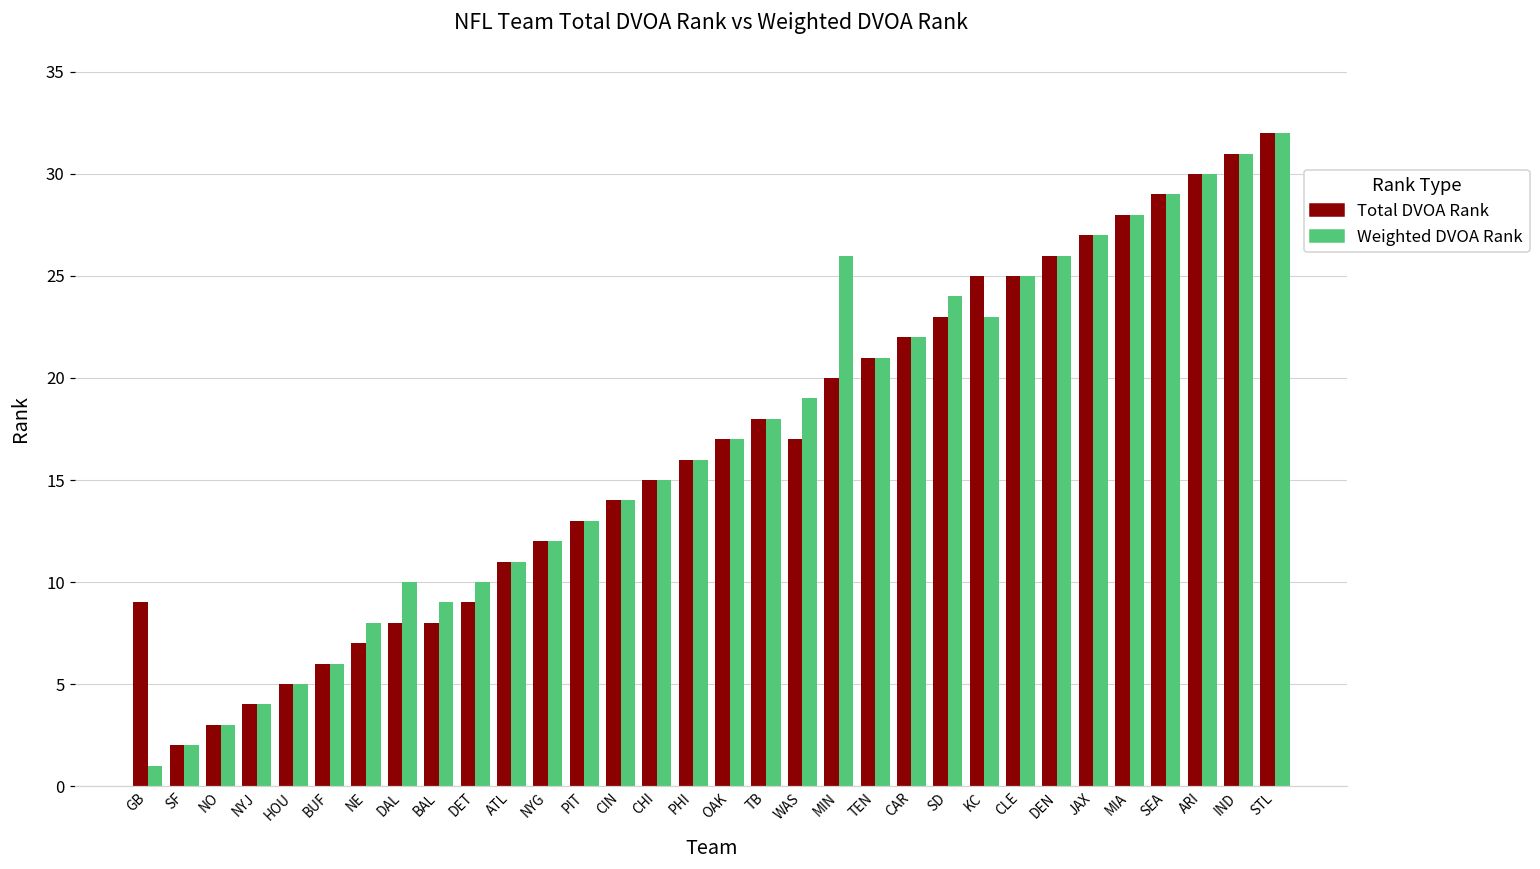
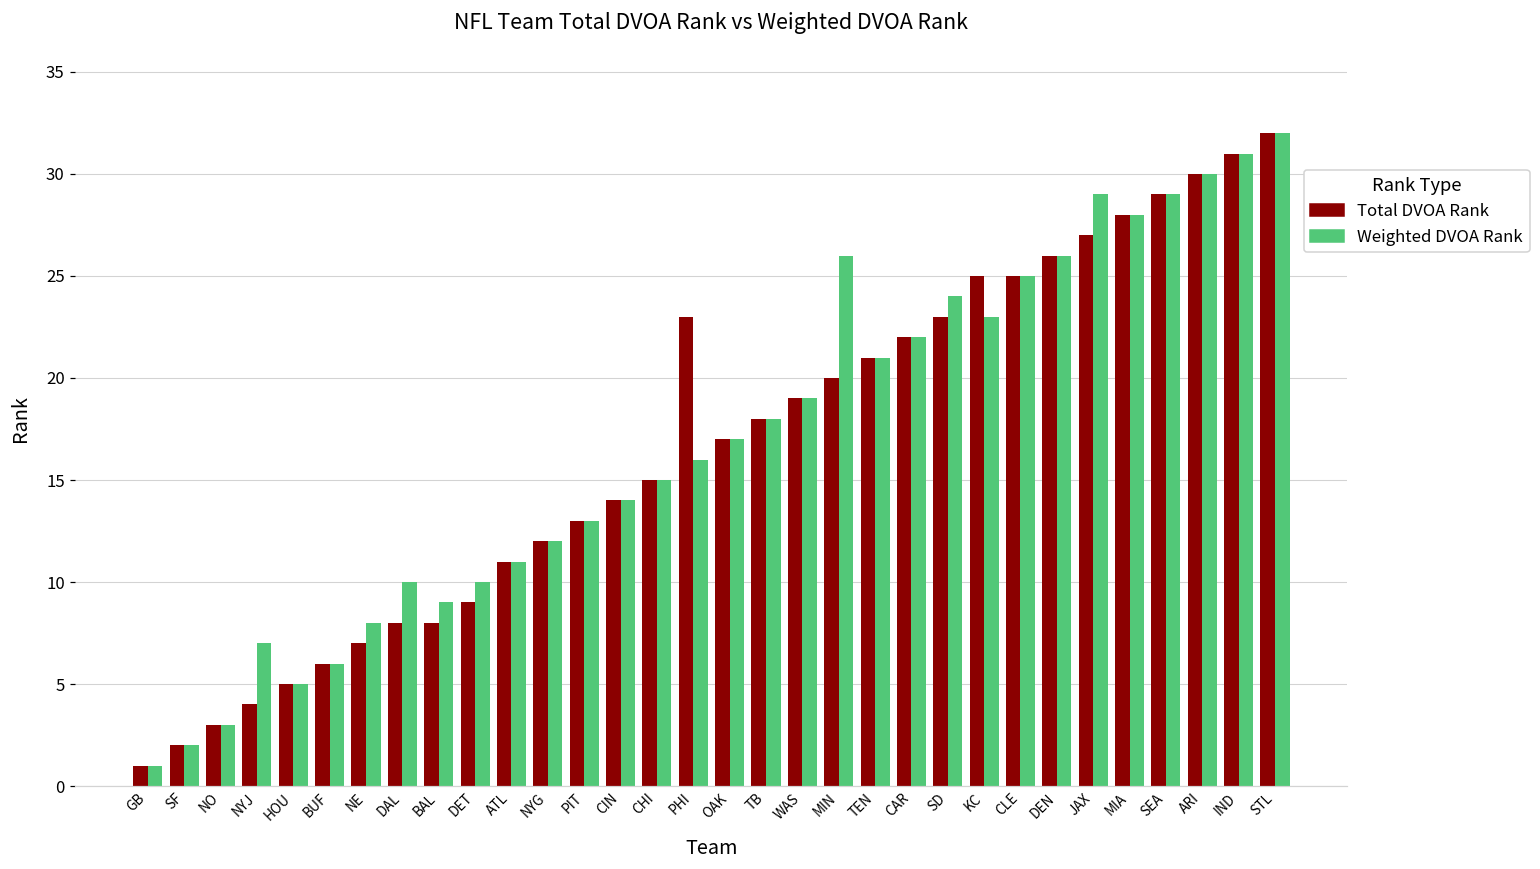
Total DVOA Rank, GB: 9 -> 1
Weighted DVOA Rank, NYJ: 4 -> 7
Total DVOA Rank, PHI: 16 -> 23
Total DVOA Rank, WAS: 17 -> 19
Weighted DVOA Rank, JAX: 27 -> 29
